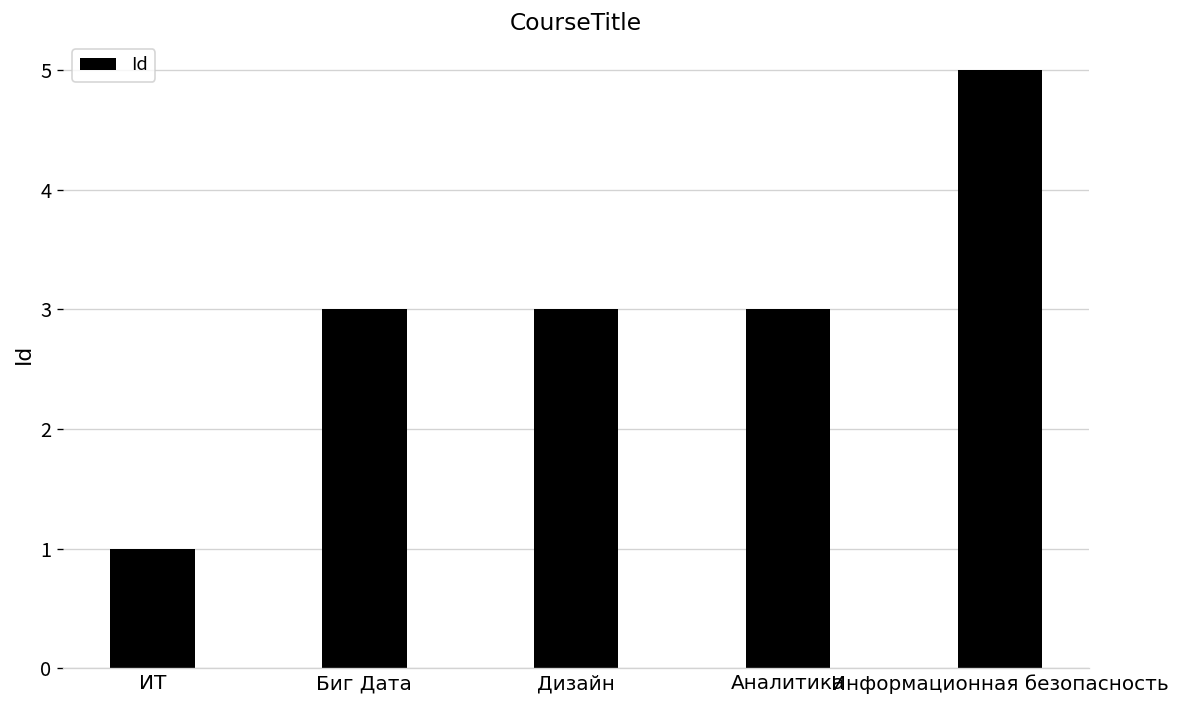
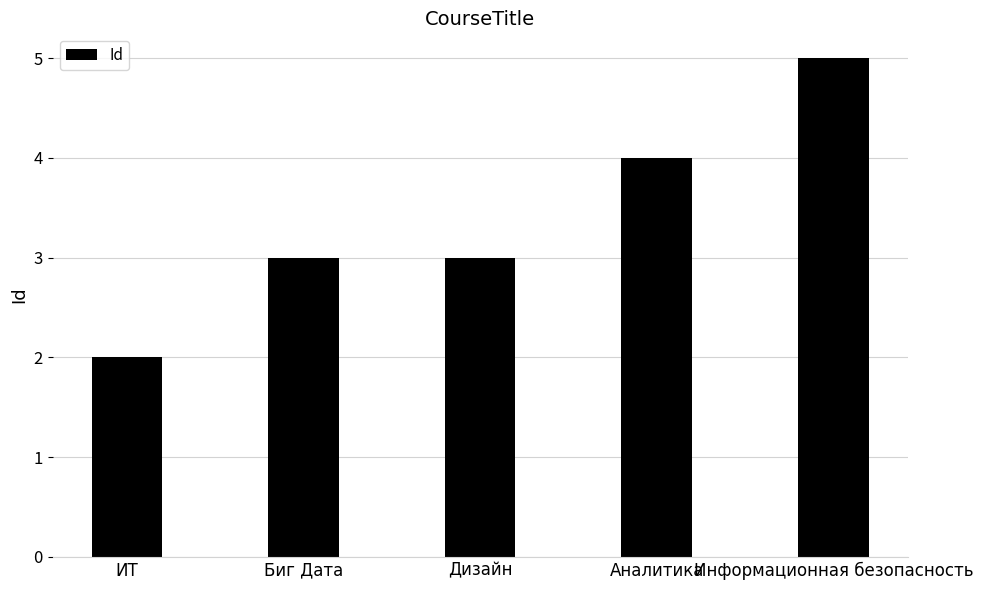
ИТ: 1 -> 2
Аналитика: 3 -> 4
